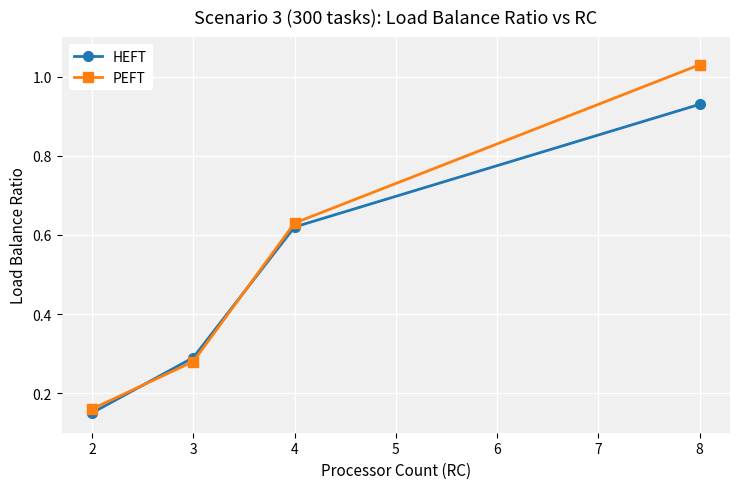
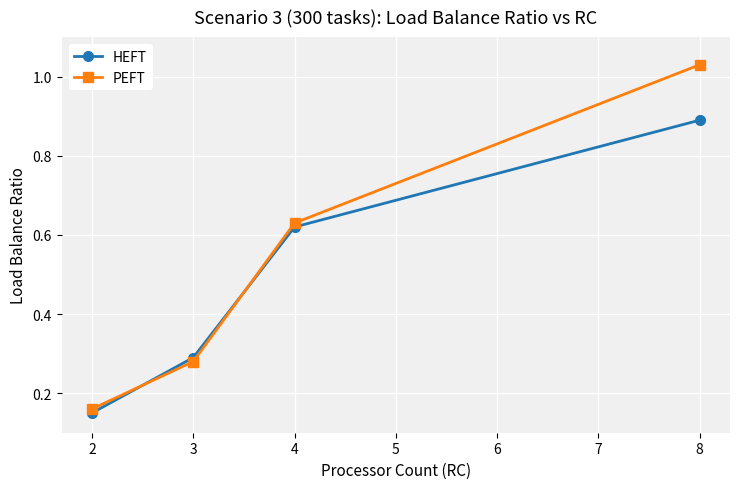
HEFT, 8: 0.93 -> 0.89
